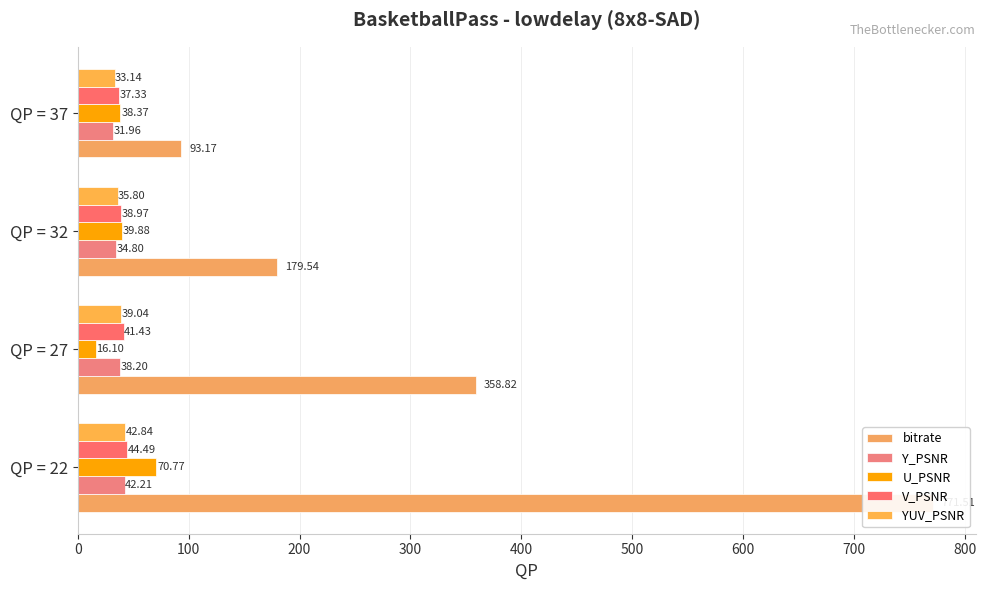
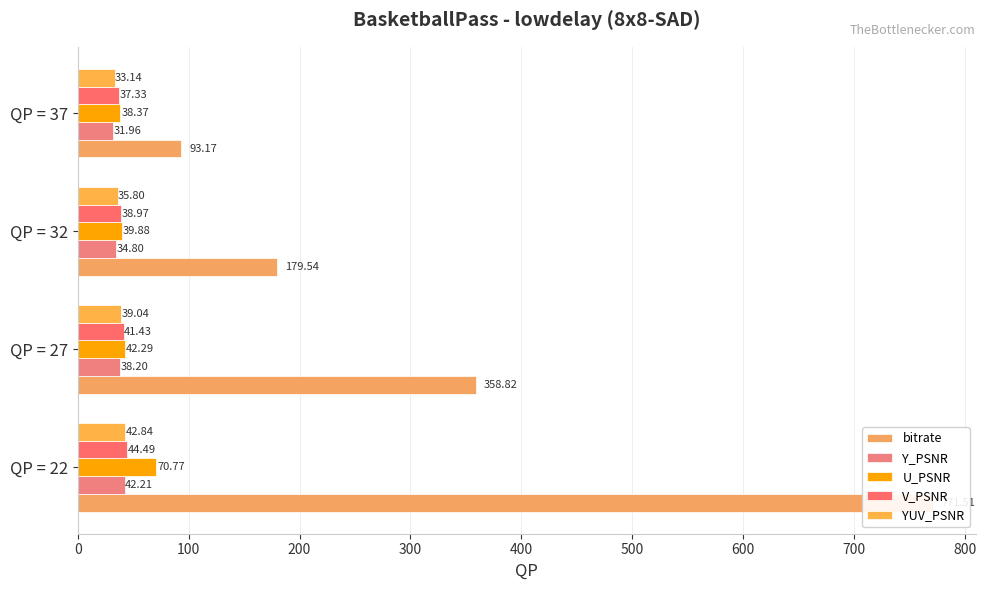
U_PSNR, QP = 27: 16.10 -> 42.29
